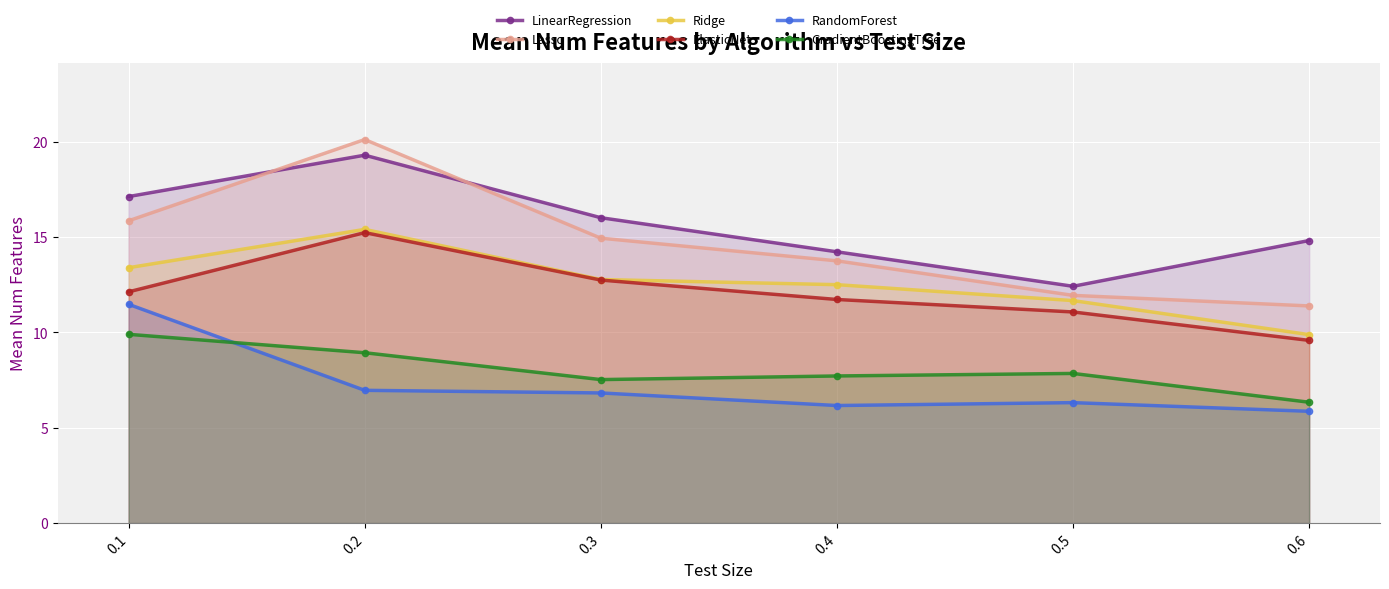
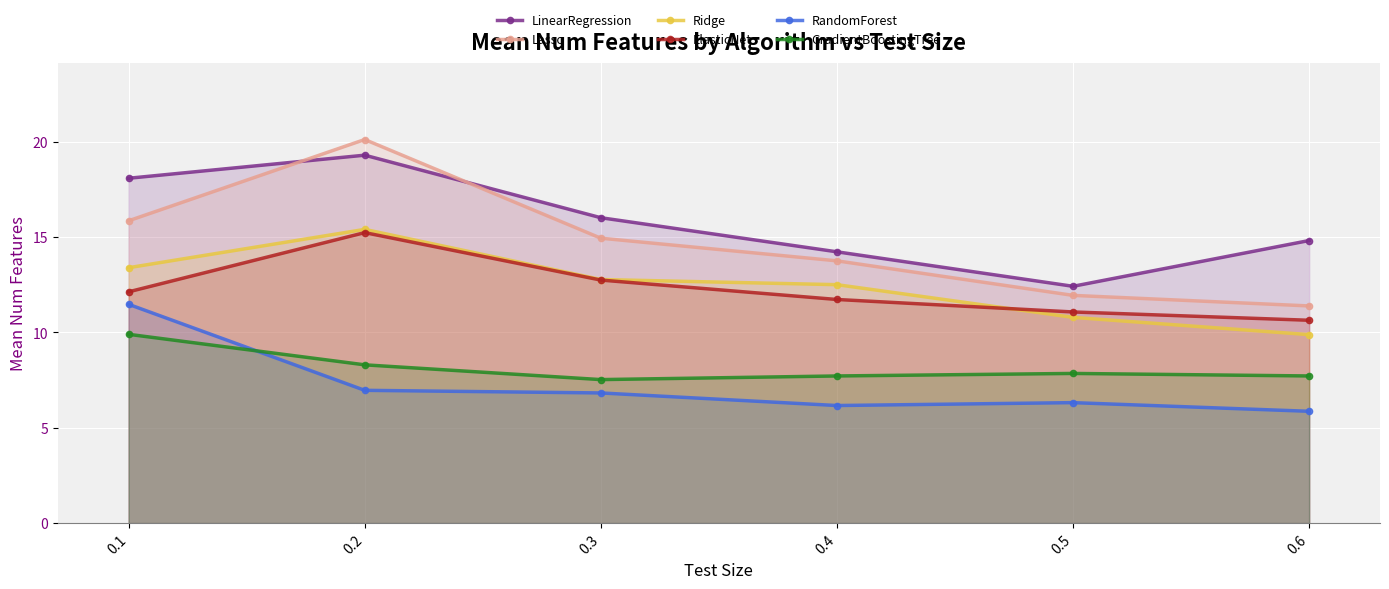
LinearRegression, 0.1: 17.1 -> 18.1
GradientBoostingTree, 0.2: 8.9 -> 8.3
Ridge, 0.5: 11.7 -> 10.8
ElasticNet, 0.6: 9.6 -> 10.6
GradientBoostingTree, 0.6: 6.3 -> 7.7
